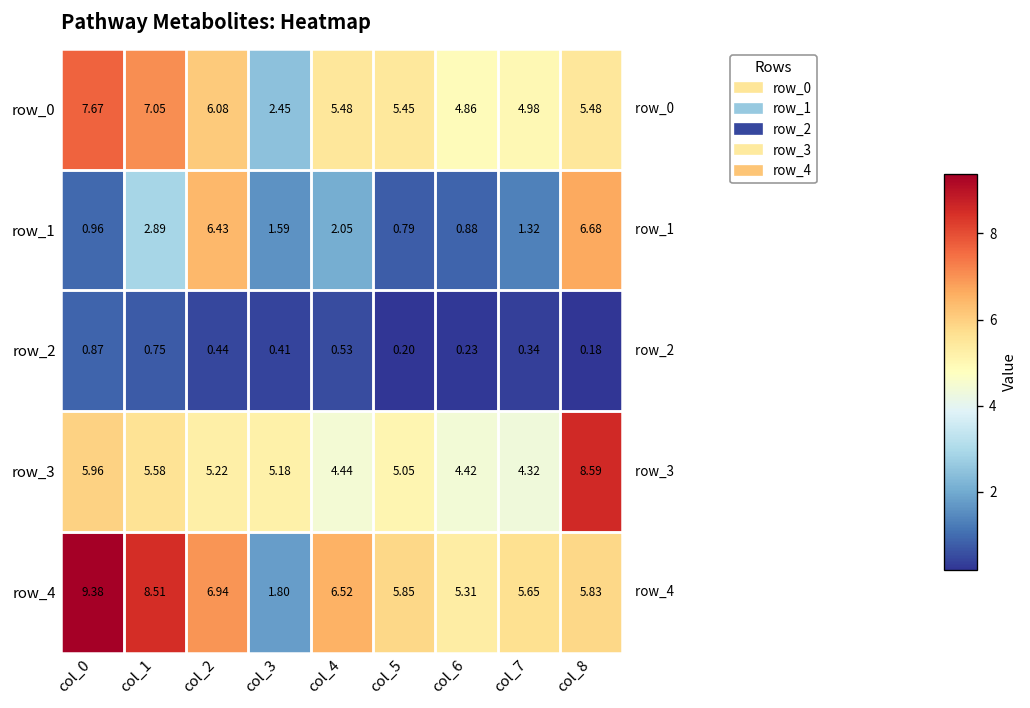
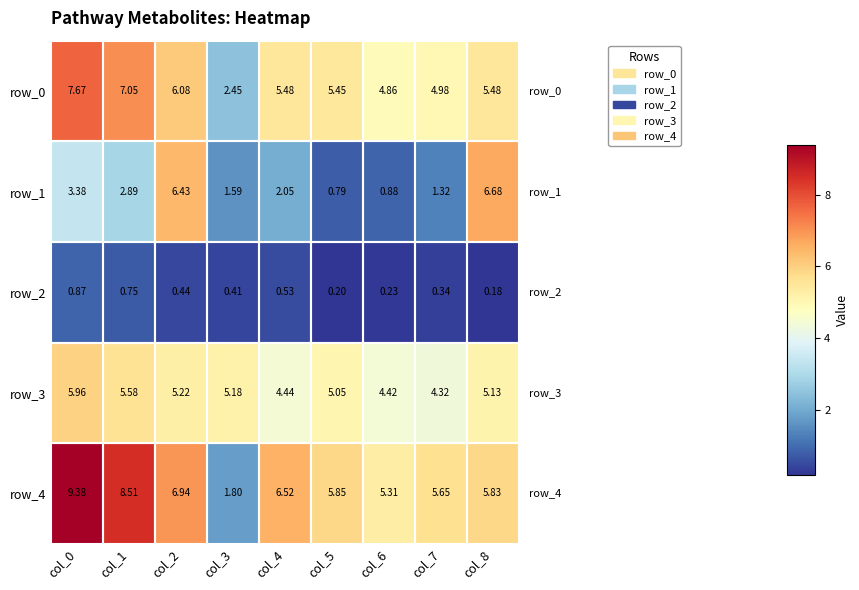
row_1, col_0: 0.96 -> 3.38
row_3, col_8: 8.59 -> 5.13
